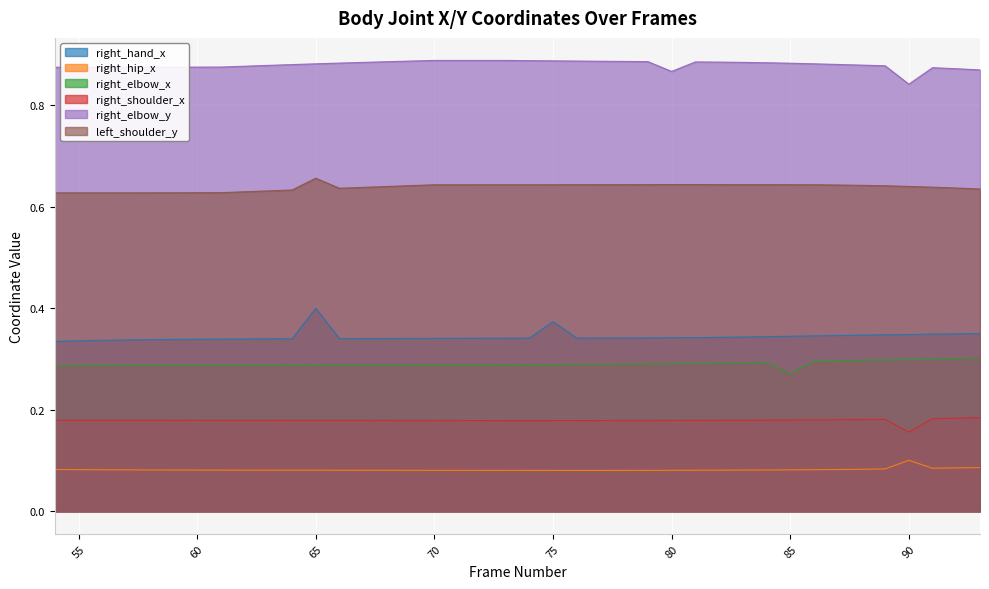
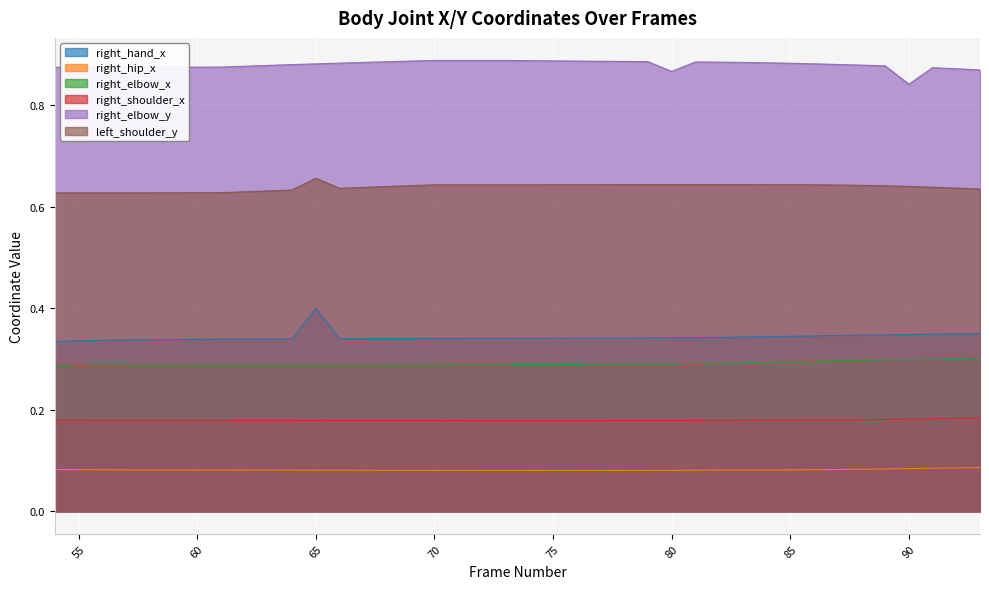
right_hand_x, 75: 0.37 -> 0.34
right_elbow_x, 85: 0.27 -> 0.29
right_hip_x, 90: 0.10 -> 0.08
right_shoulder_x, 90: 0.16 -> 0.18
